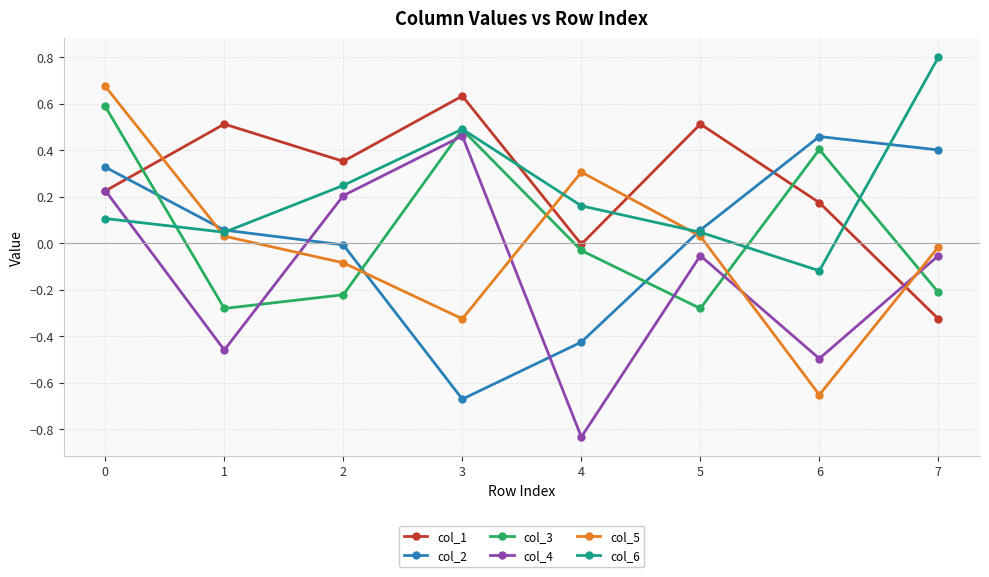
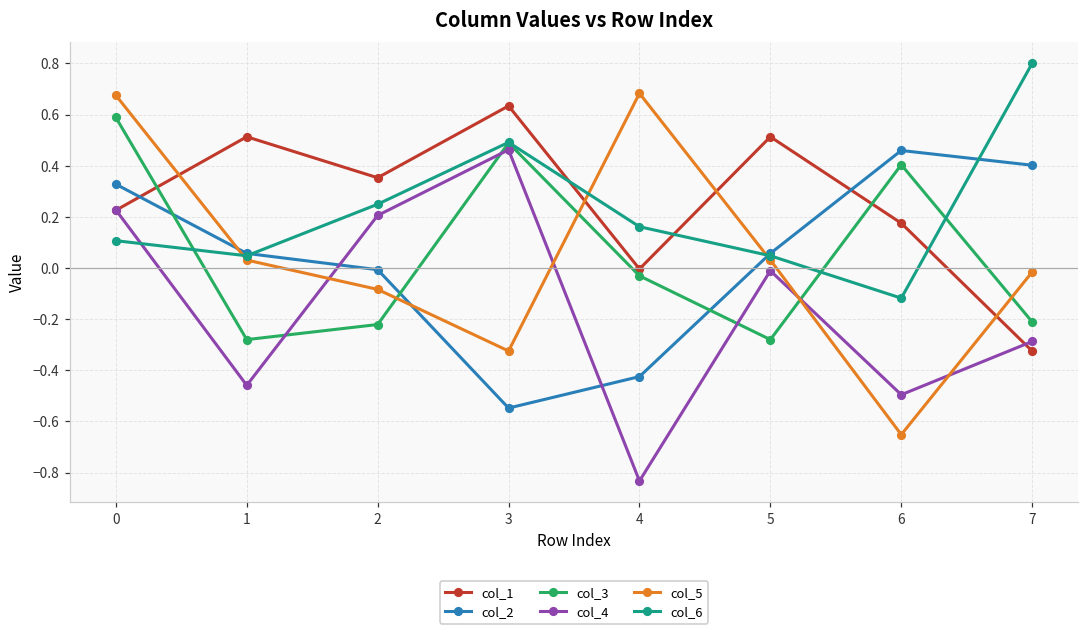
col_2, 3: -0.67 -> -0.55
col_5, 4: 0.31 -> 0.68
col_4, 5: -0.05 -> -0.01
col_4, 7: -0.05 -> -0.29
